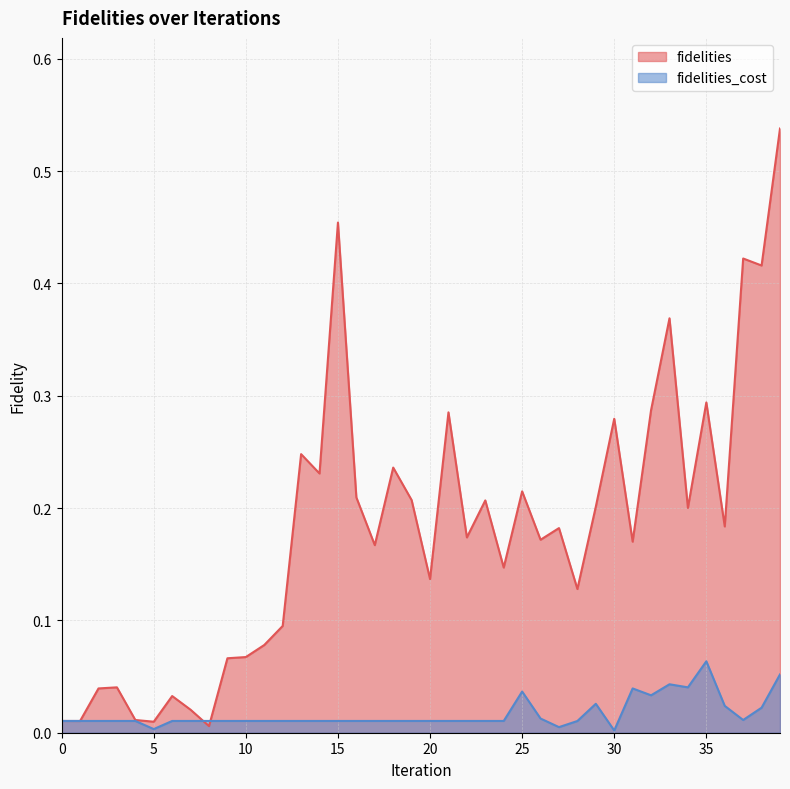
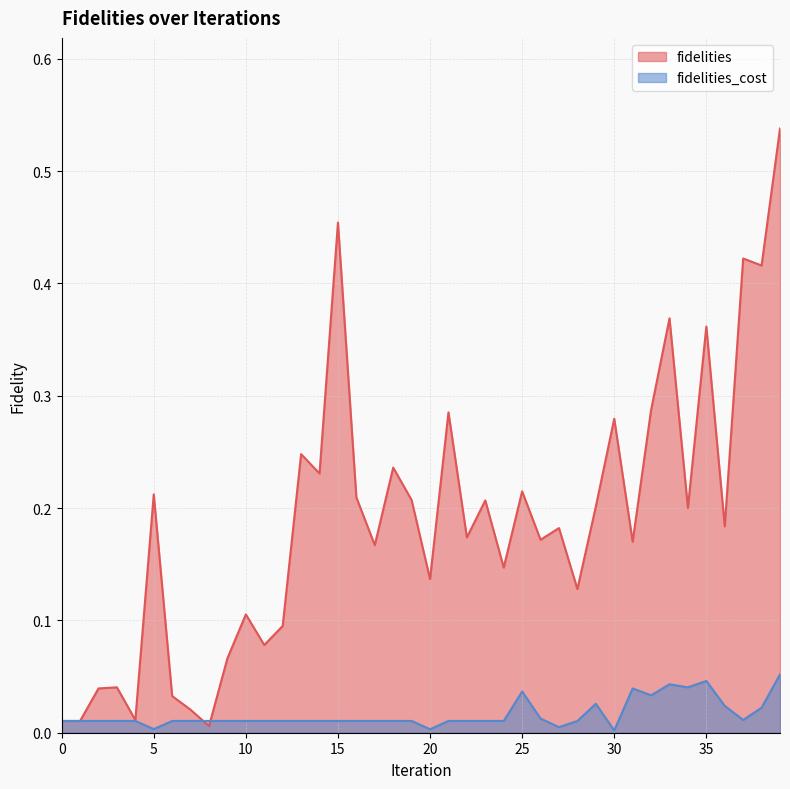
fidelities, 5: 0.010 -> 0.212
fidelities, 10: 0.067 -> 0.105
fidelities_cost, 20: 0.010 -> 0.003
fidelities, 35: 0.294 -> 0.362
fidelities_cost, 35: 0.064 -> 0.046
